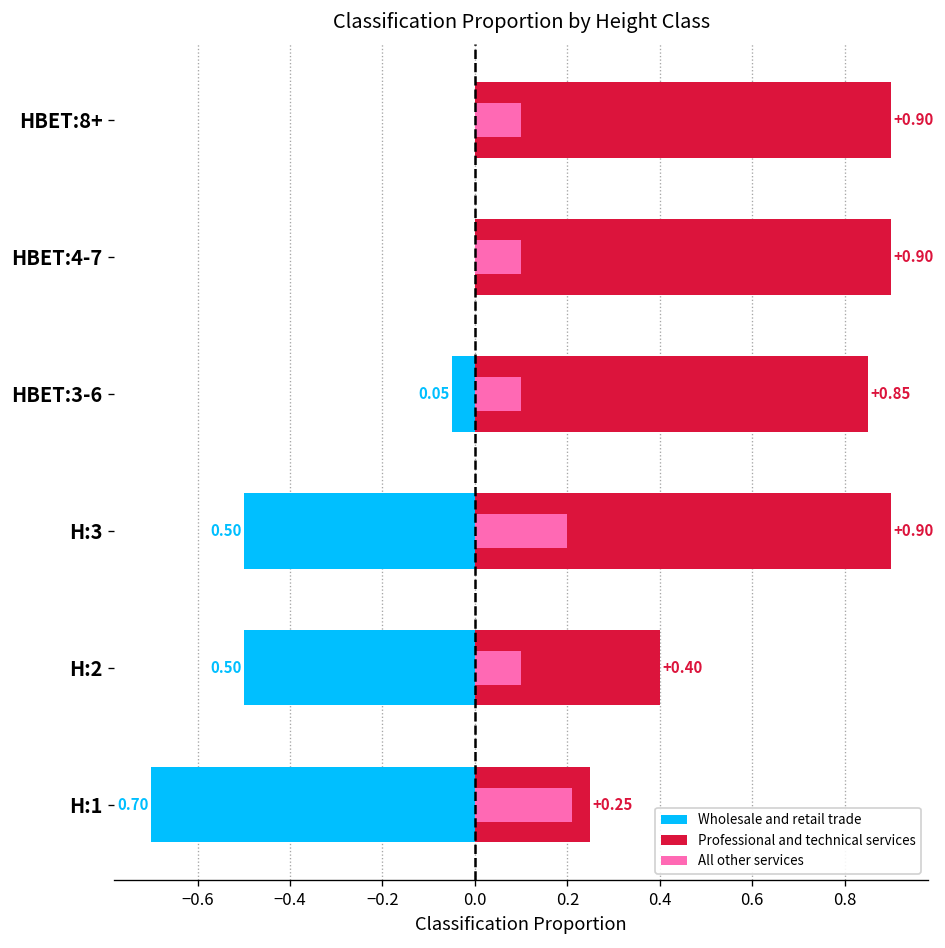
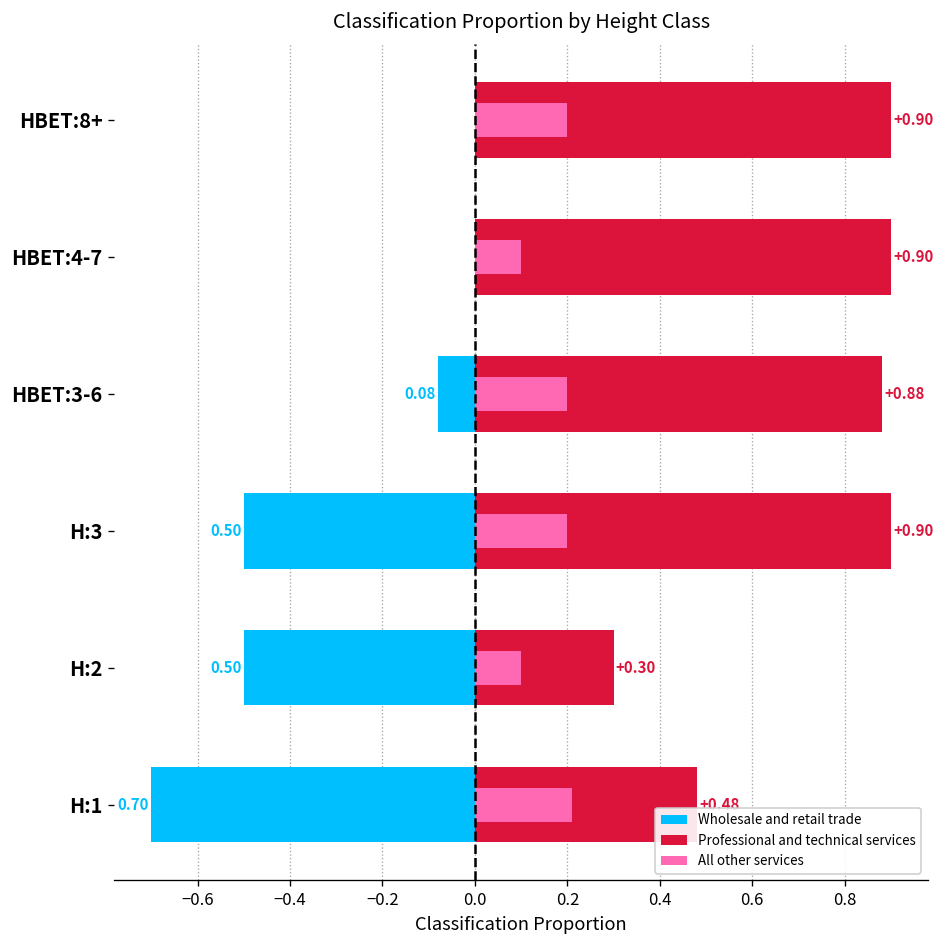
All other services, HBET:8+: 0.1 -> 0.2
Wholesale and retail trade, HBET:3-6: 0.05 -> 0.08
Professional and technical services, HBET:3-6: +0.85 -> +0.88
All other services, HBET:3-6: 0.1 -> 0.2
Professional and technical services, H:2: +0.40 -> +0.30
Professional and technical services, H:1: +0.25 -> +0.48
